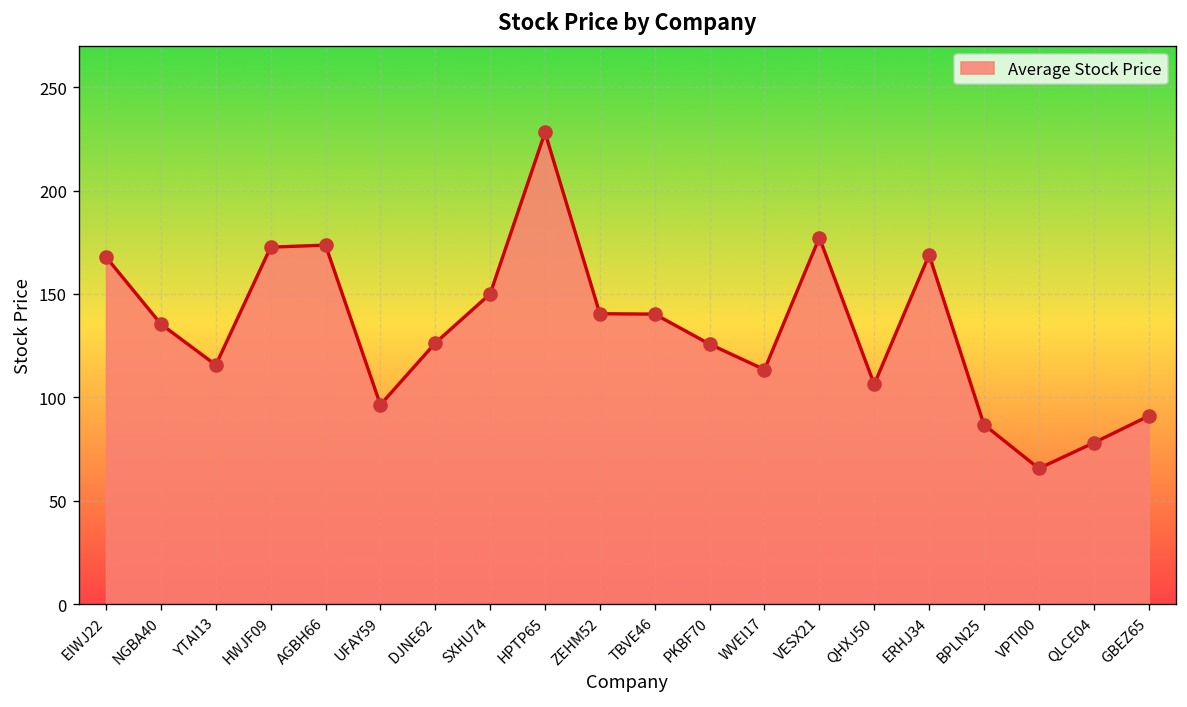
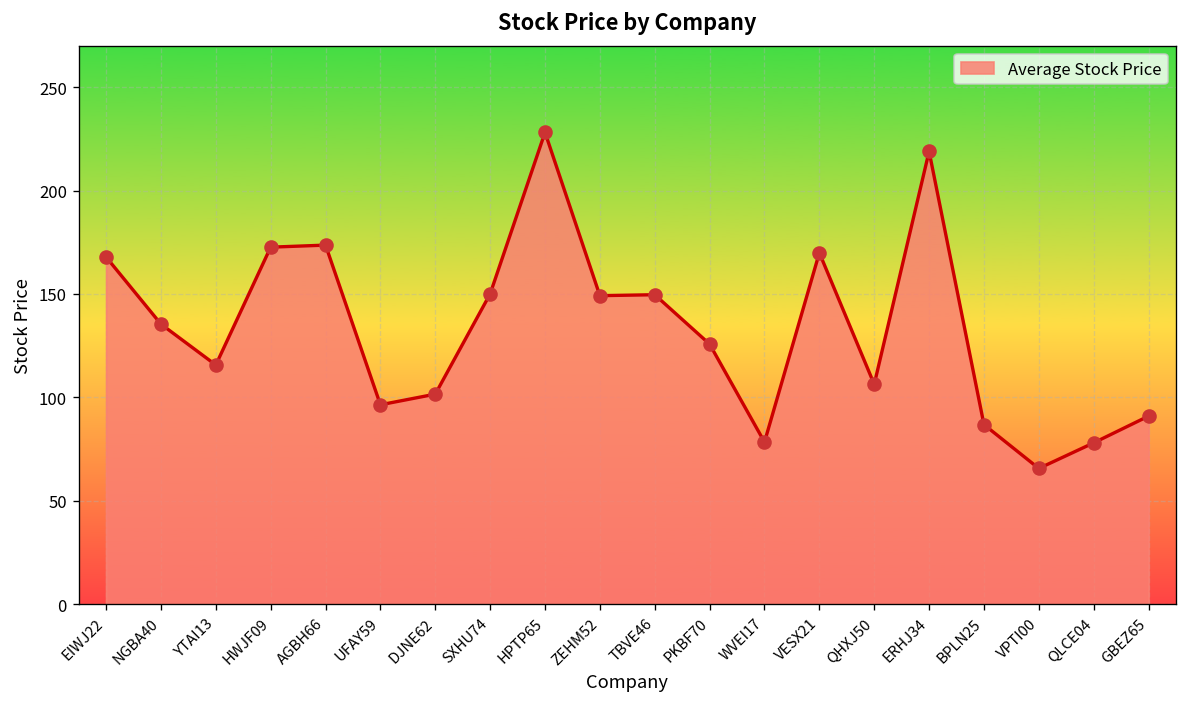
DJNE62: 126 -> 102
ZEHM52: 140 -> 149
TBVE46: 140 -> 150
WVEI17: 113 -> 78
VESX21: 177 -> 170
ERHJ34: 169 -> 219
